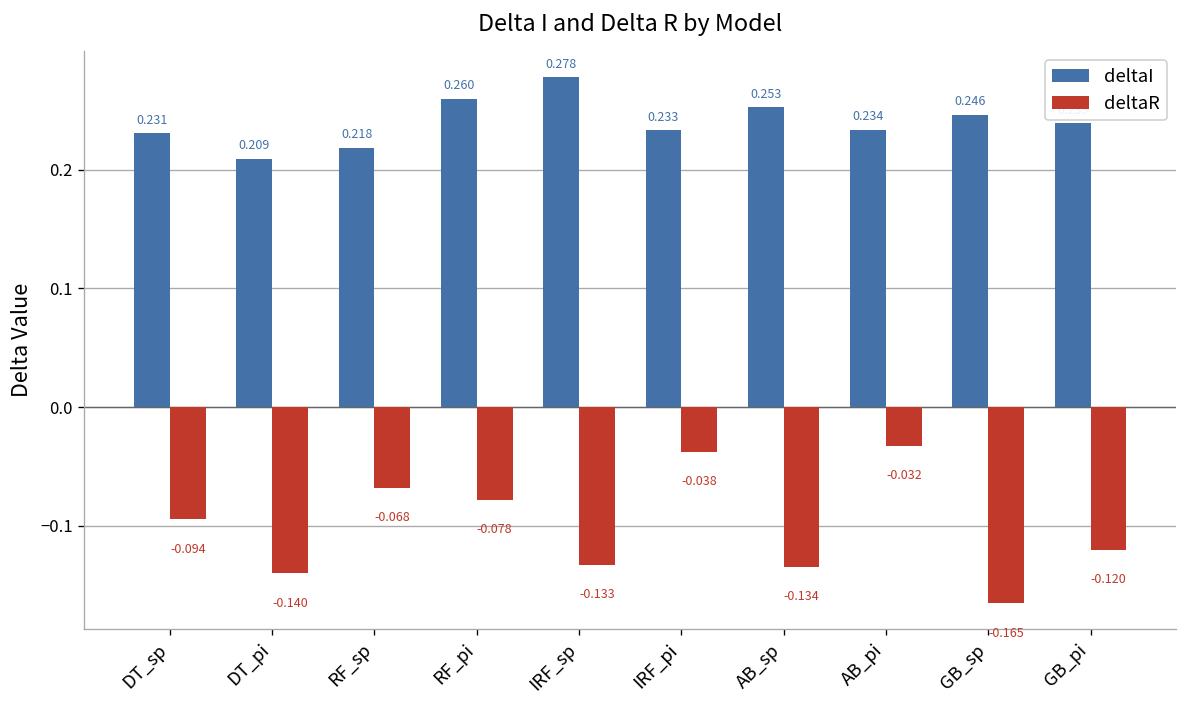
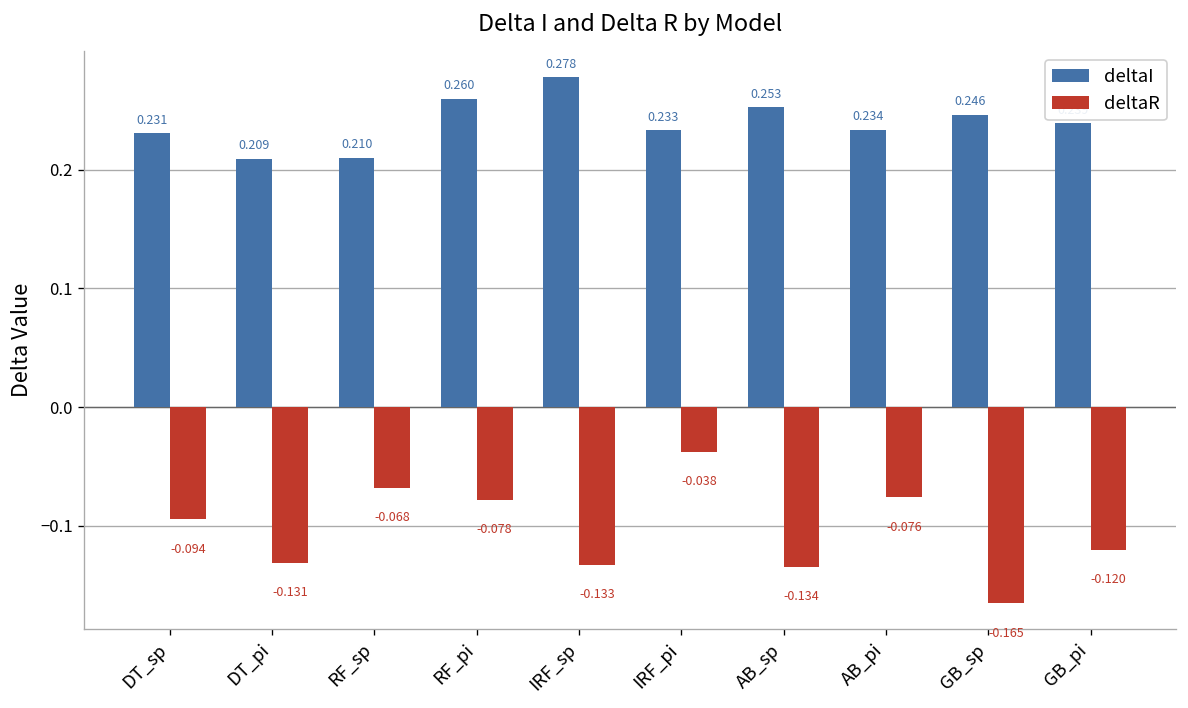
deltaR, DT_pi: -0.140 -> -0.131
deltaI, RF_sp: 0.218 -> 0.210
deltaR, AB_pi: -0.032 -> -0.076
